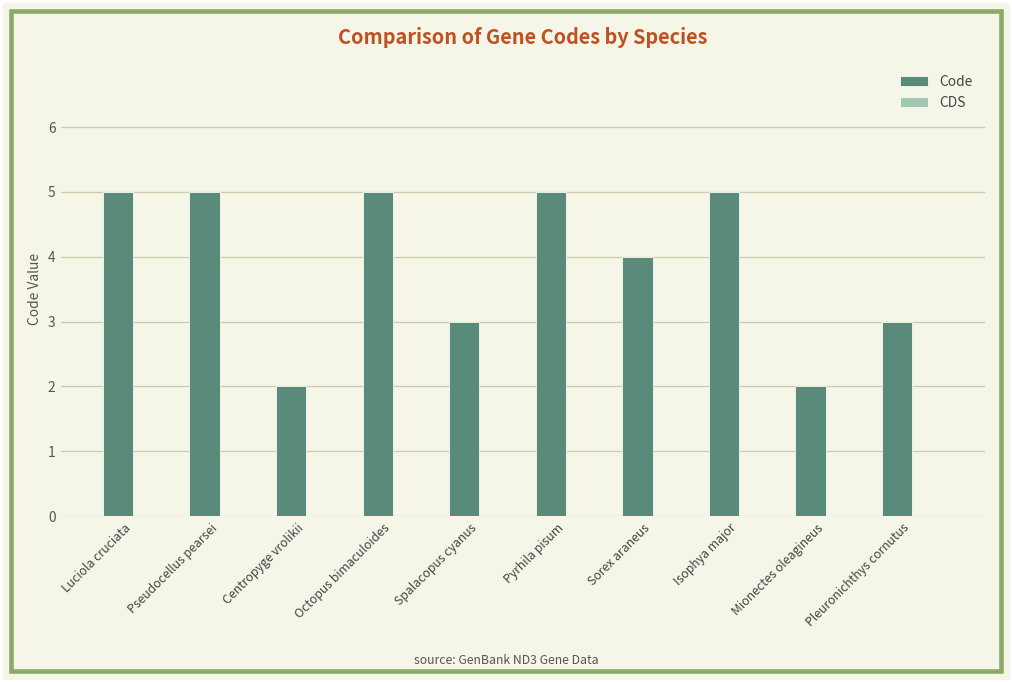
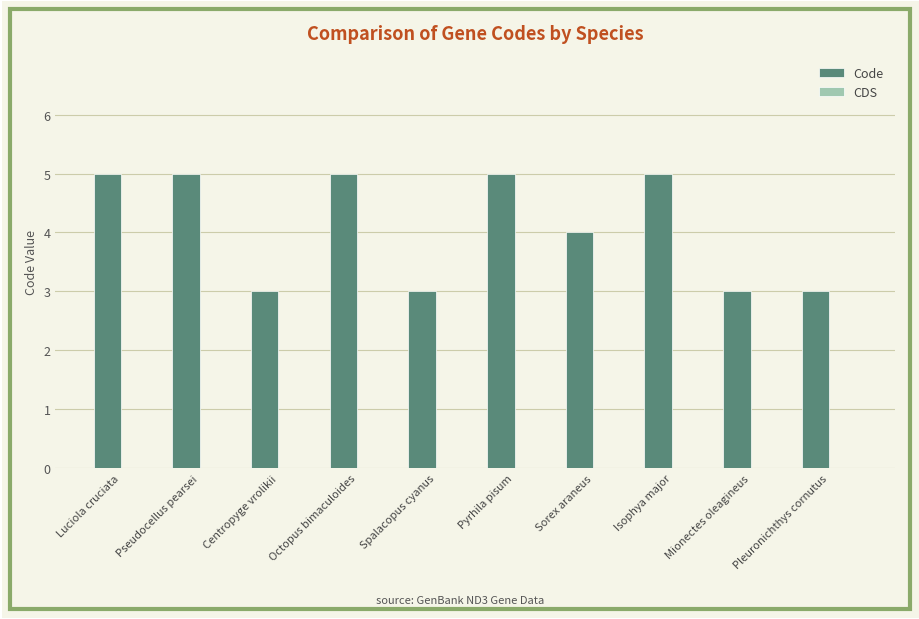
Code, Centropyge vrolikii: 2 -> 3
Code, Mionectes oleagineus: 2 -> 3
